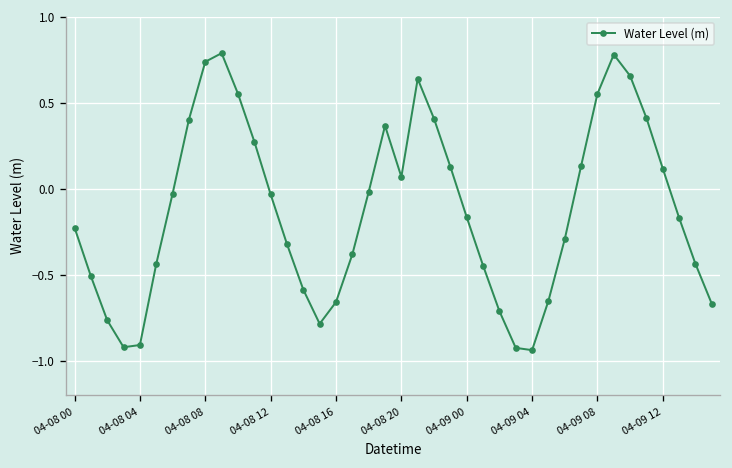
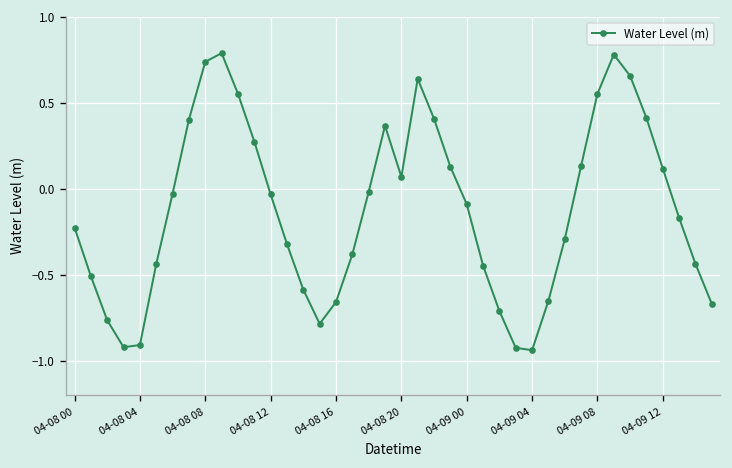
04-09 00: -0.17 -> -0.09
